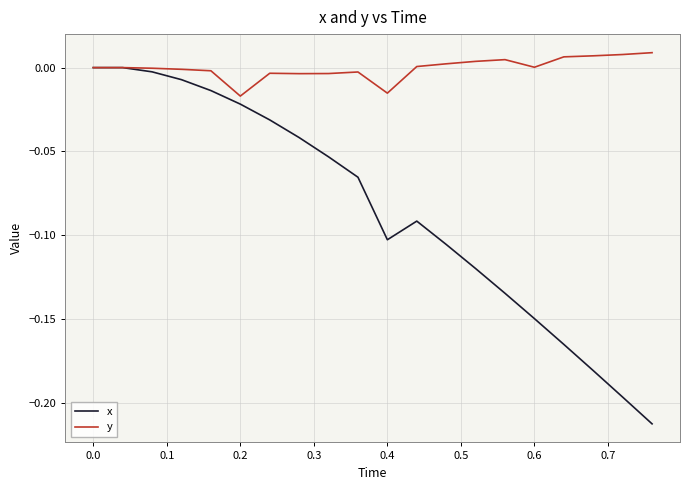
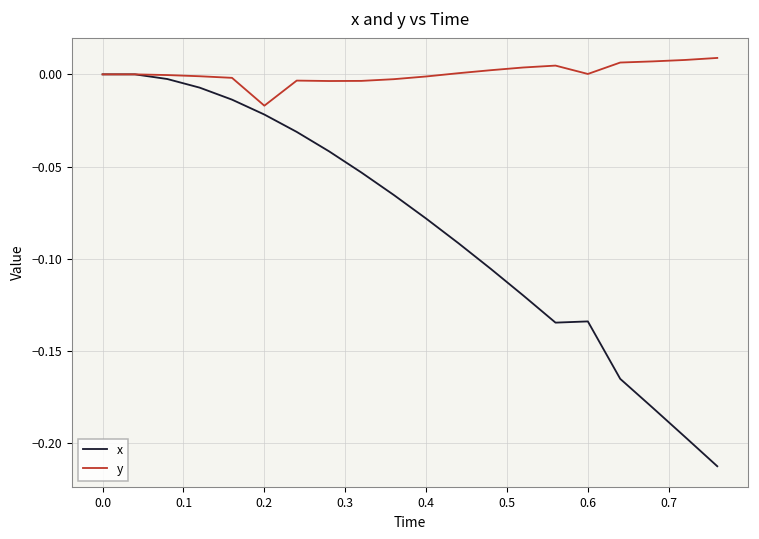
x, 0.4: -0.103 -> -0.078
y, 0.4: -0.015 -> -0.001
x, 0.6: -0.150 -> -0.134
